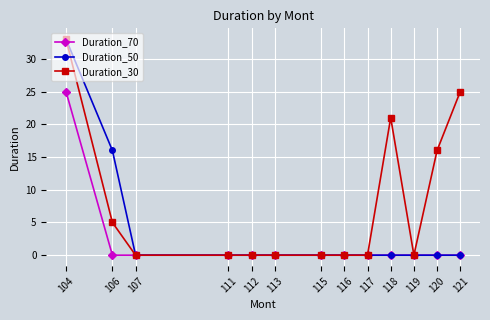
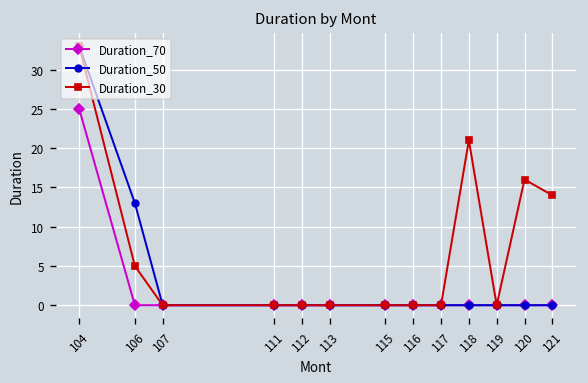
Duration_50, 106: 16 -> 13
Duration_30, 121: 25 -> 14
